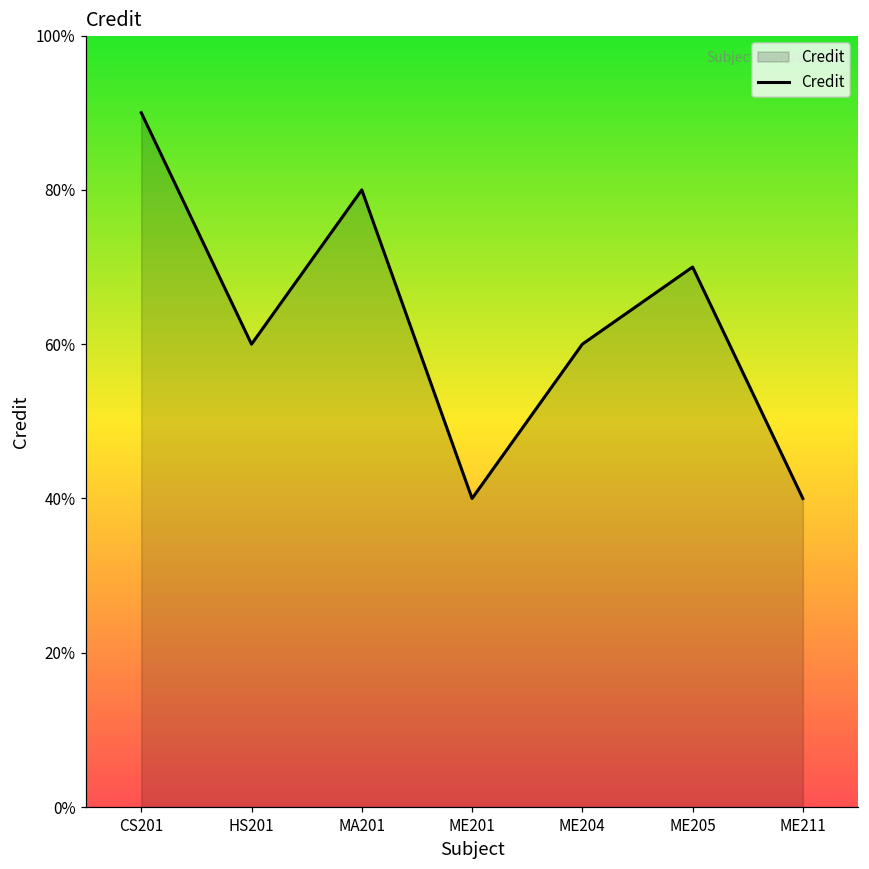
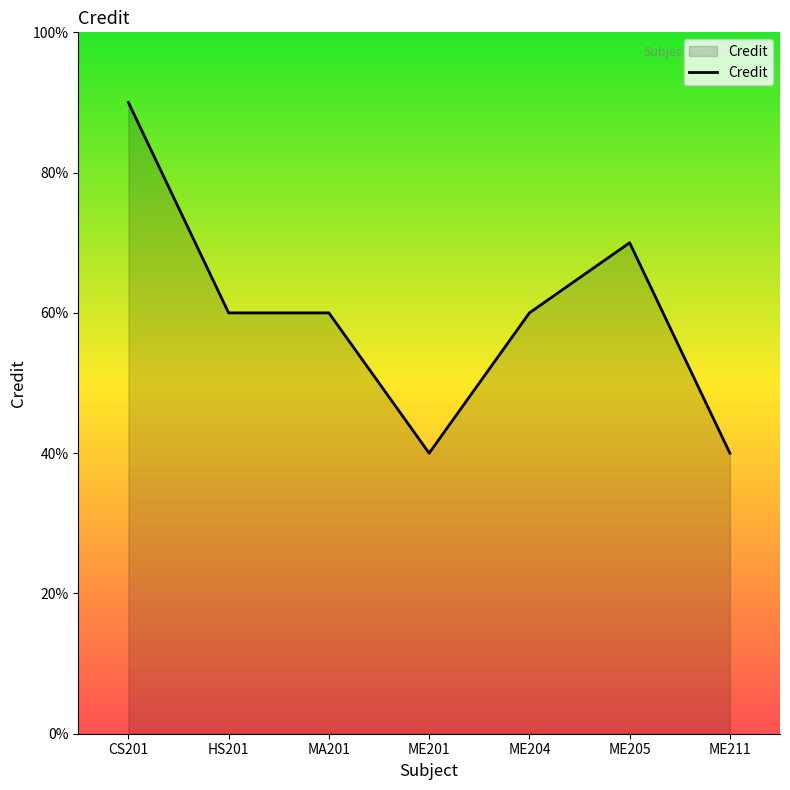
MA201: 80% -> 60%
